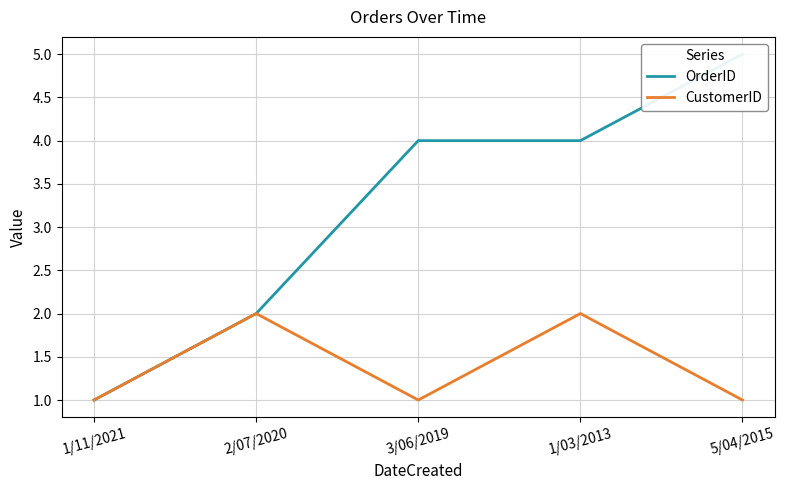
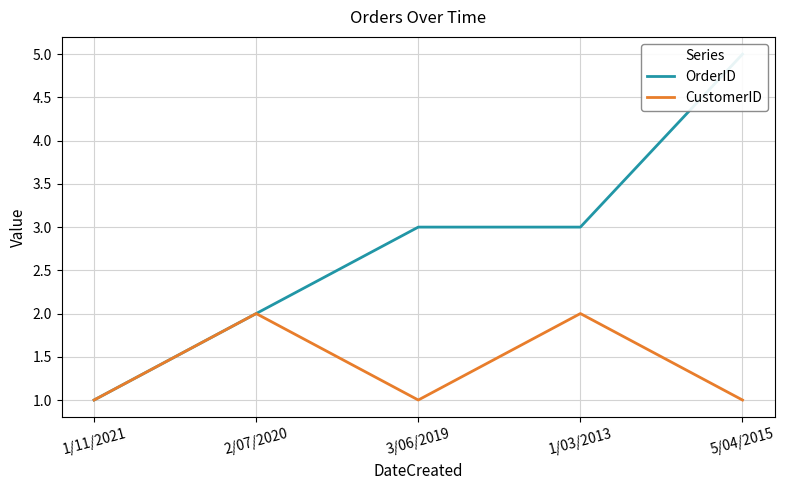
OrderID, 3/06/2019: 4 -> 3
OrderID, 1/03/2013: 4 -> 3
